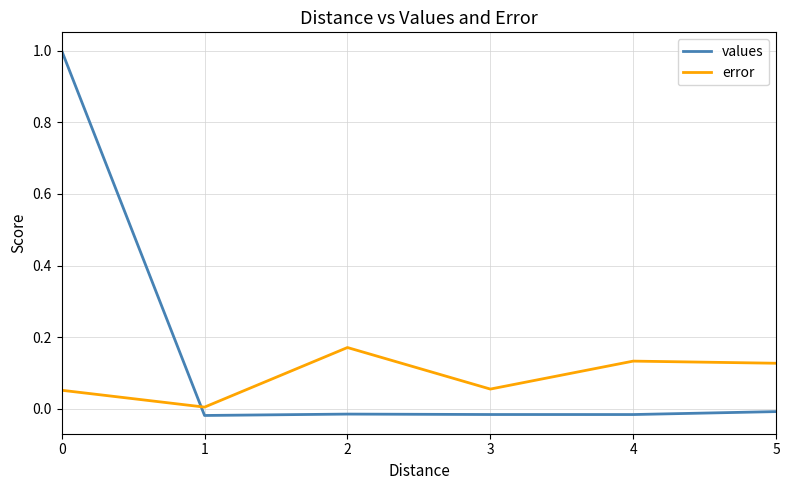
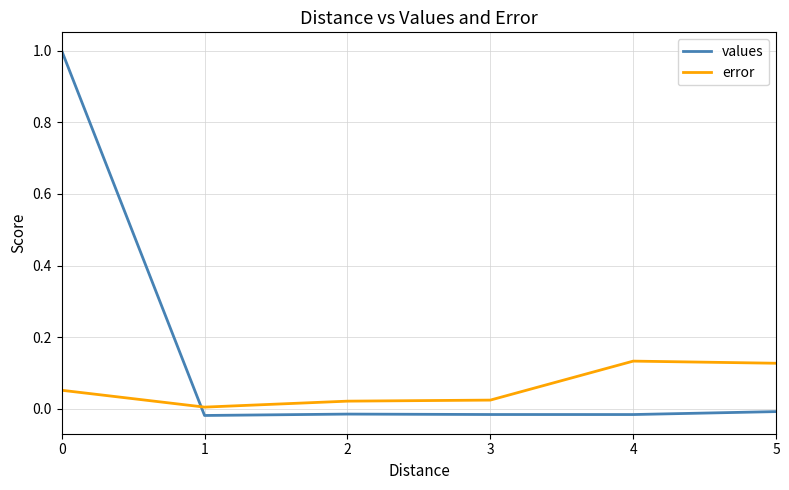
error, 2: 0.17 -> 0.02
error, 3: 0.06 -> 0.02
